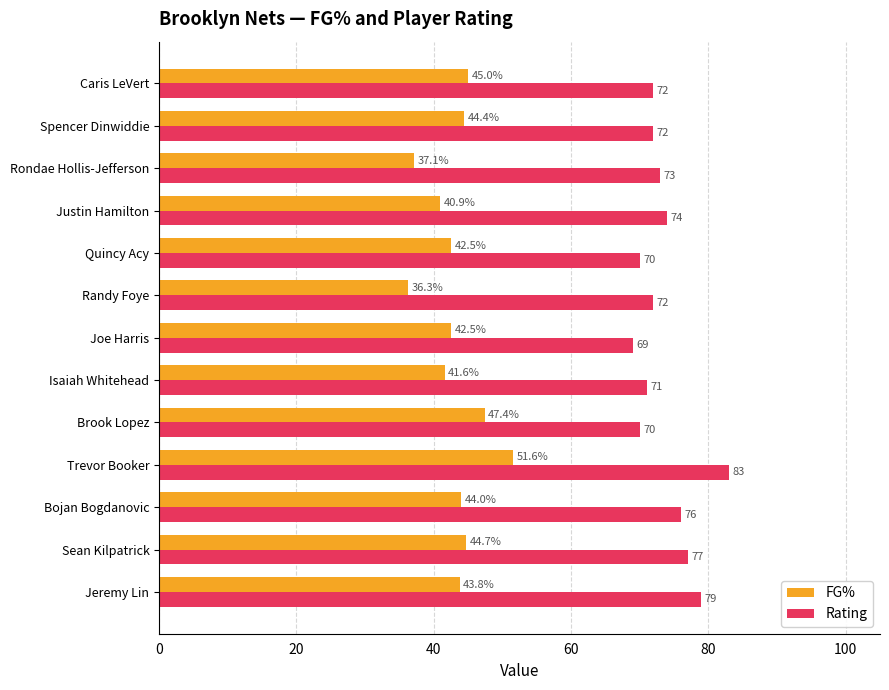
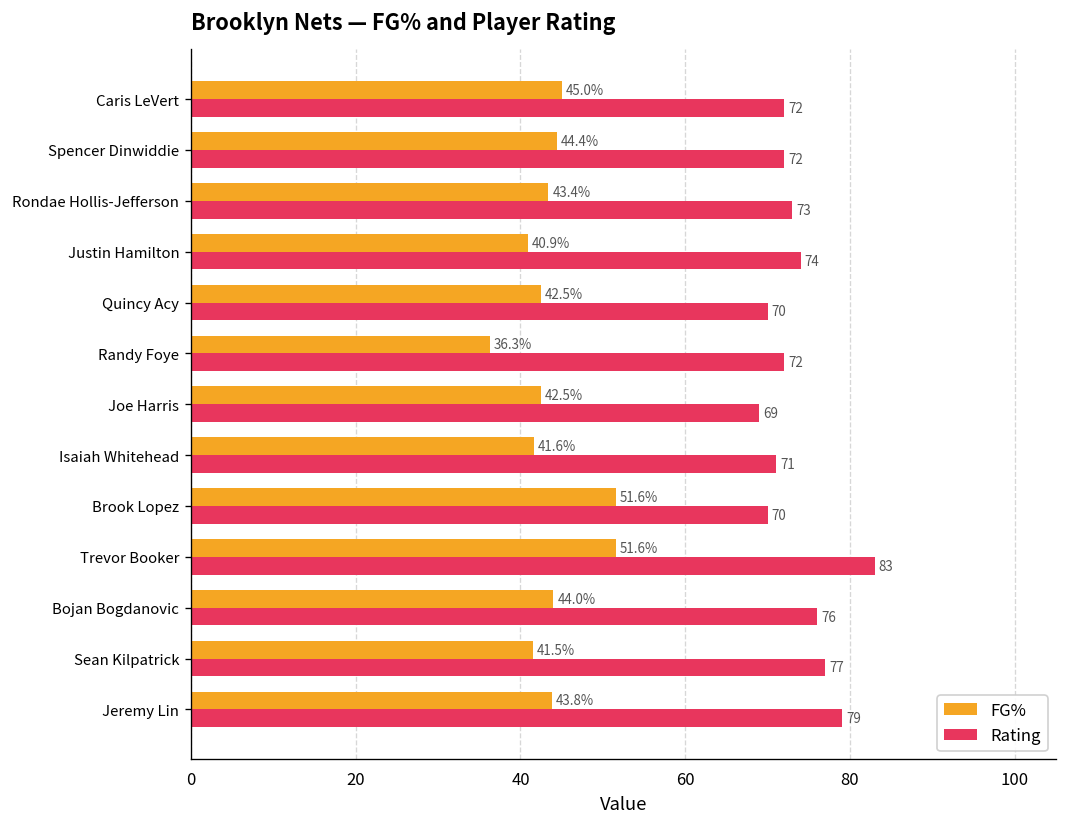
FG%, Rondae Hollis-Jefferson: 37.1% -> 43.4%
FG%, Brook Lopez: 47.4% -> 51.6%
FG%, Sean Kilpatrick: 44.7% -> 41.5%
